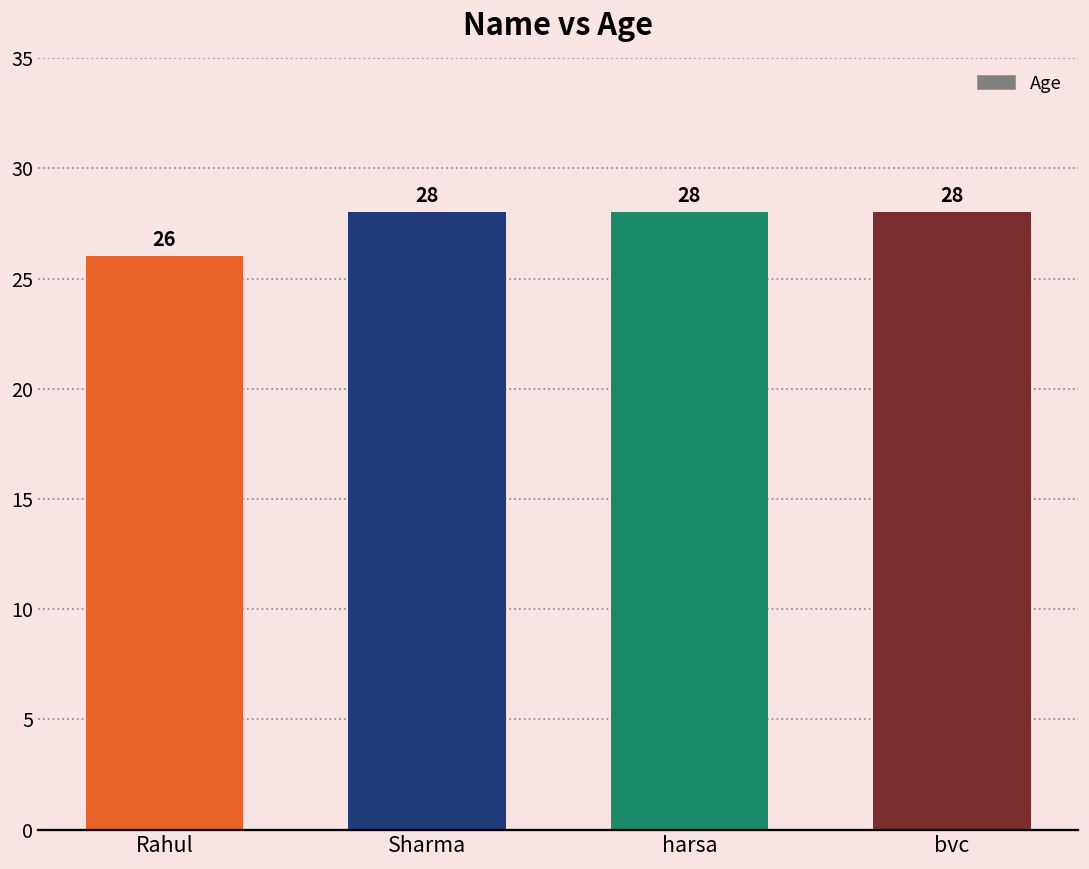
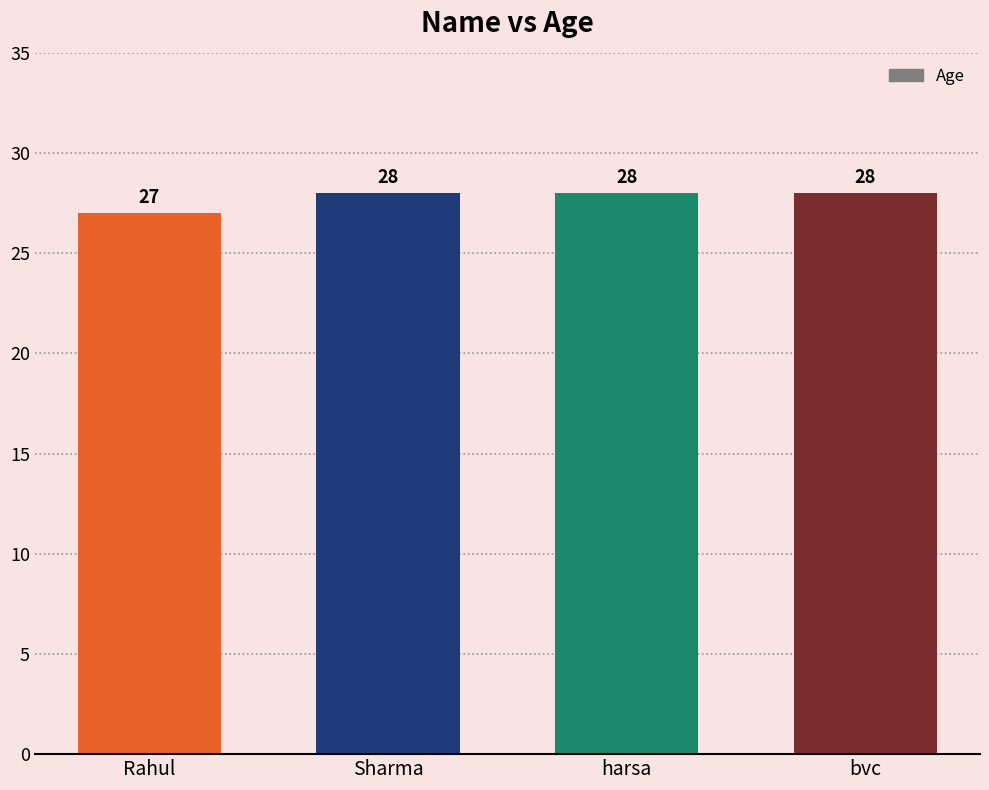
Rahul: 26 -> 27
